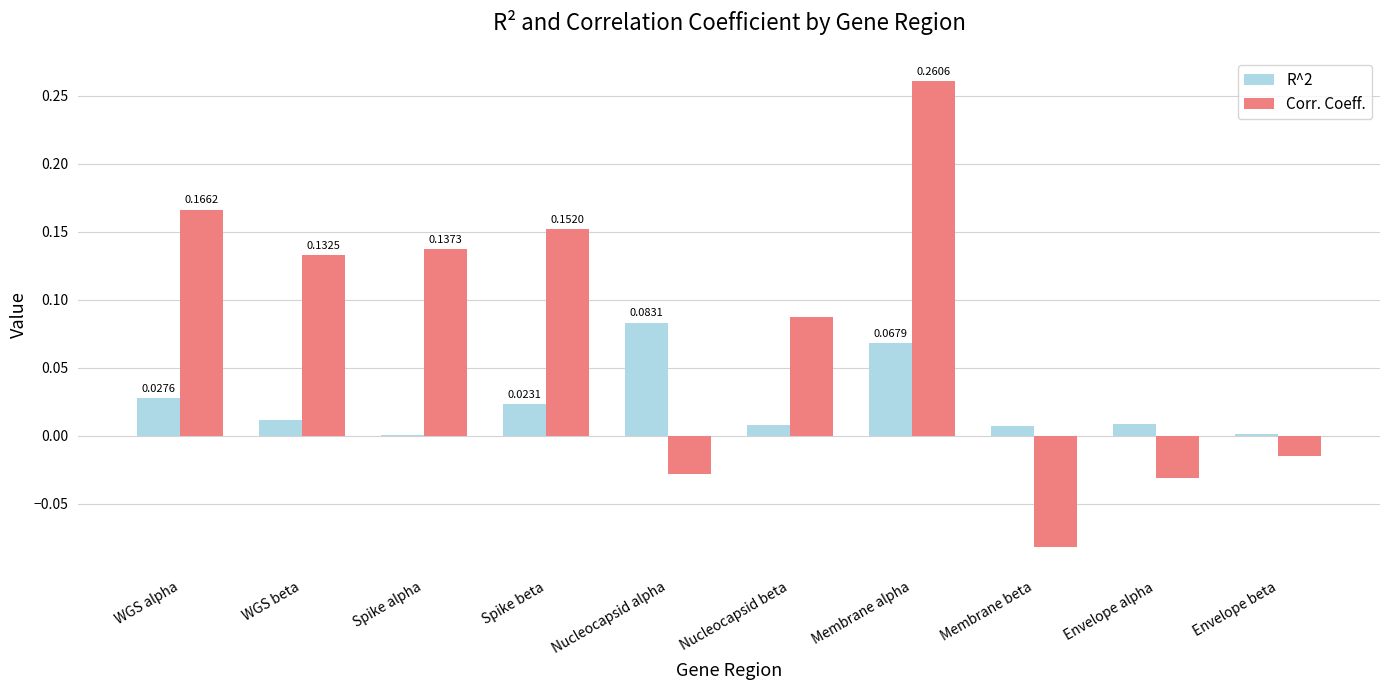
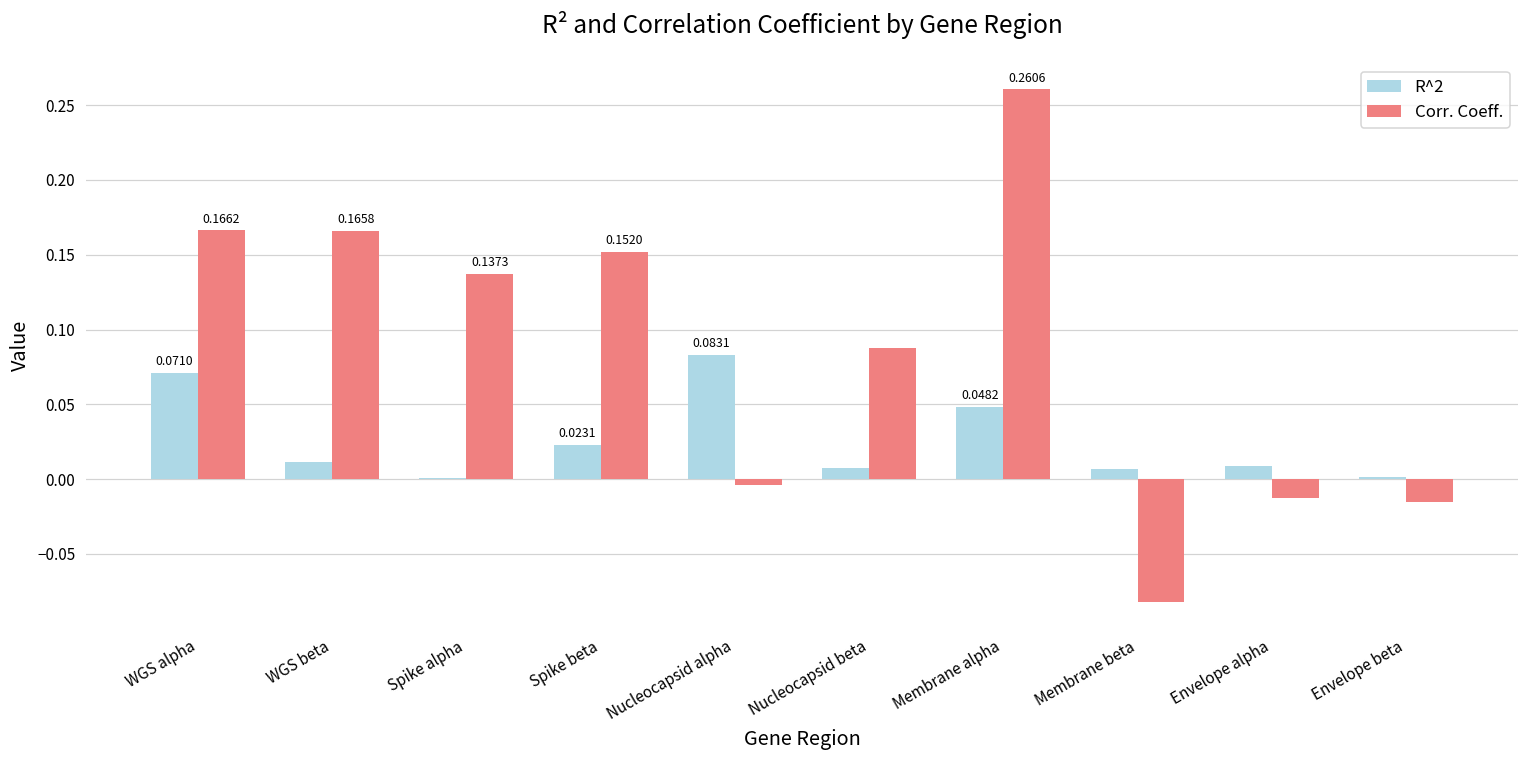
R^2, WGS alpha: 0.0276 -> 0.0710
Corr. Coeff., WGS beta: 0.1325 -> 0.1658
Corr. Coeff., Nucleocapsid alpha: -0.028 -> -0.004
R^2, Membrane alpha: 0.0679 -> 0.0482
Corr. Coeff., Envelope alpha: -0.032 -> -0.013
